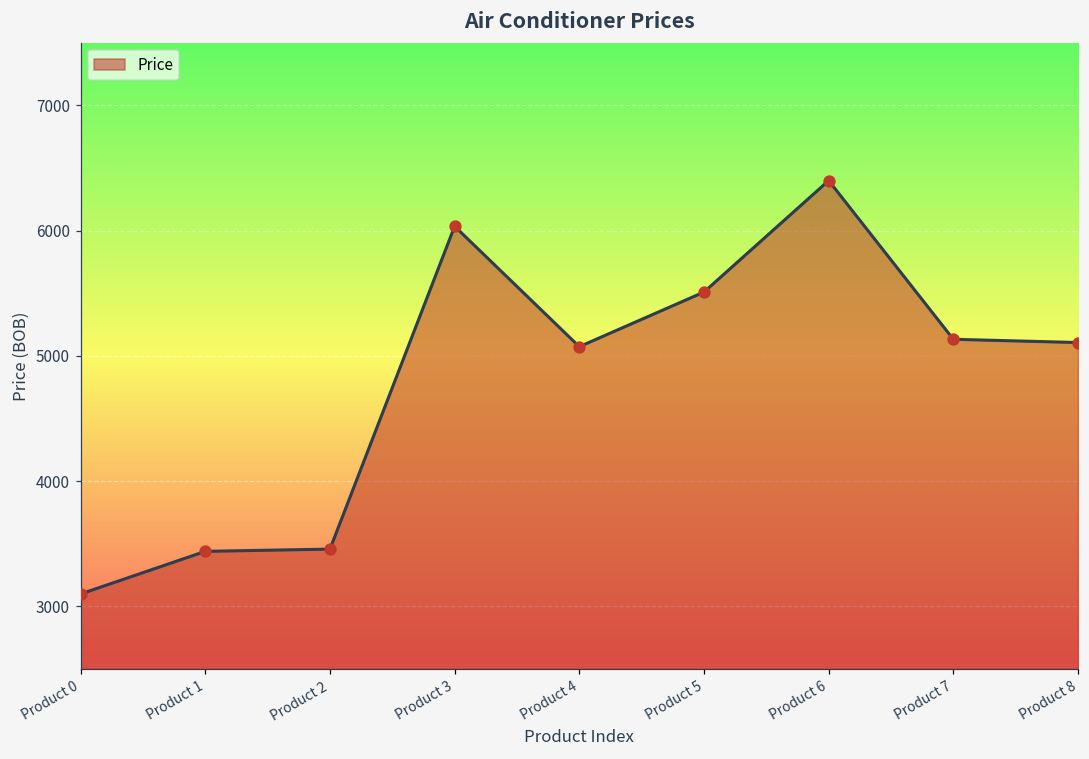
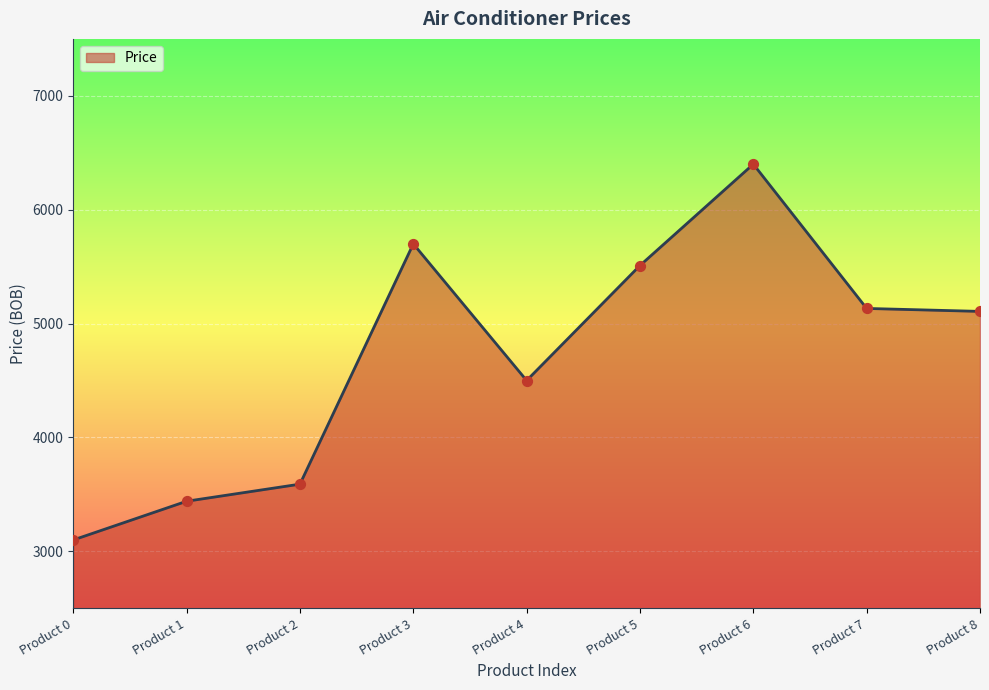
Product 2: 3460 -> 3590
Product 3: 6040 -> 5700
Product 4: 5070 -> 4500
